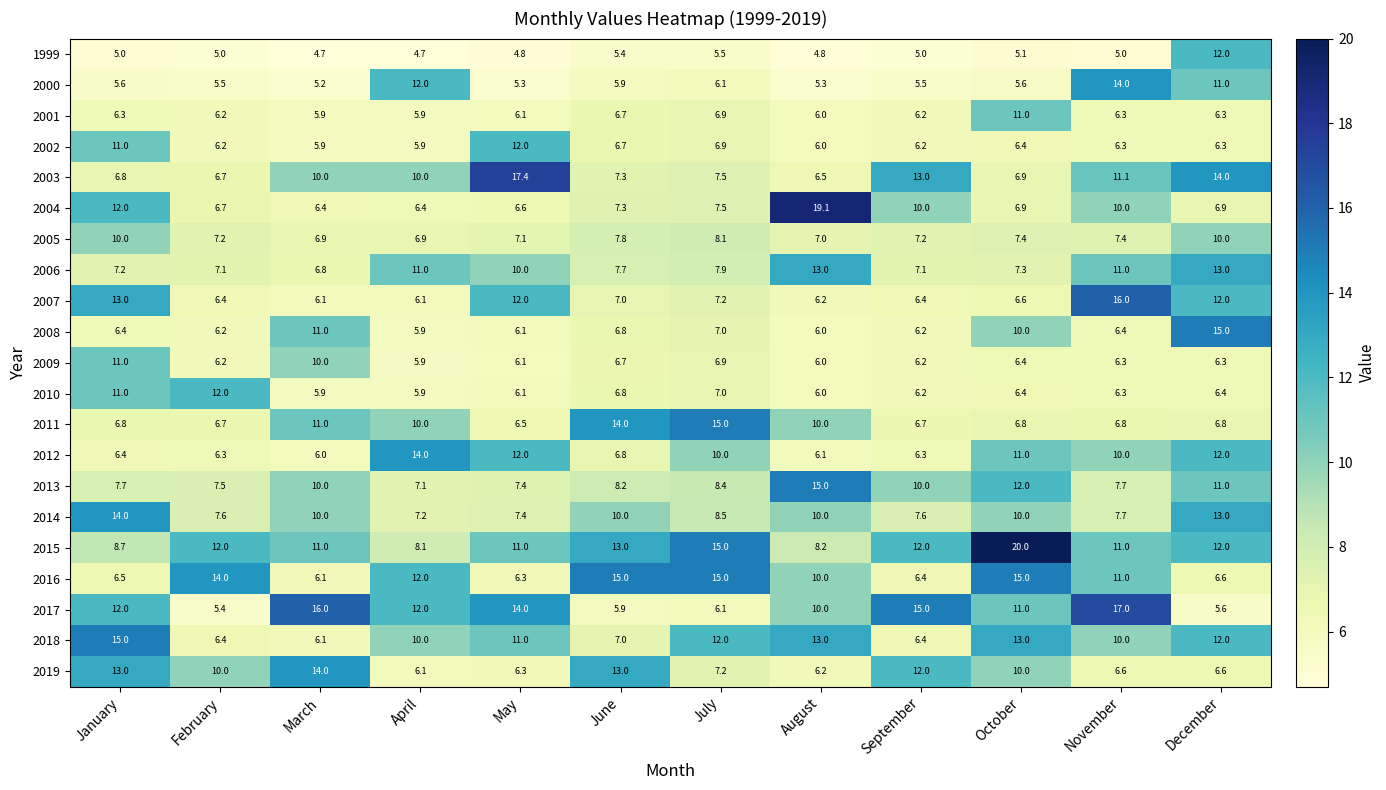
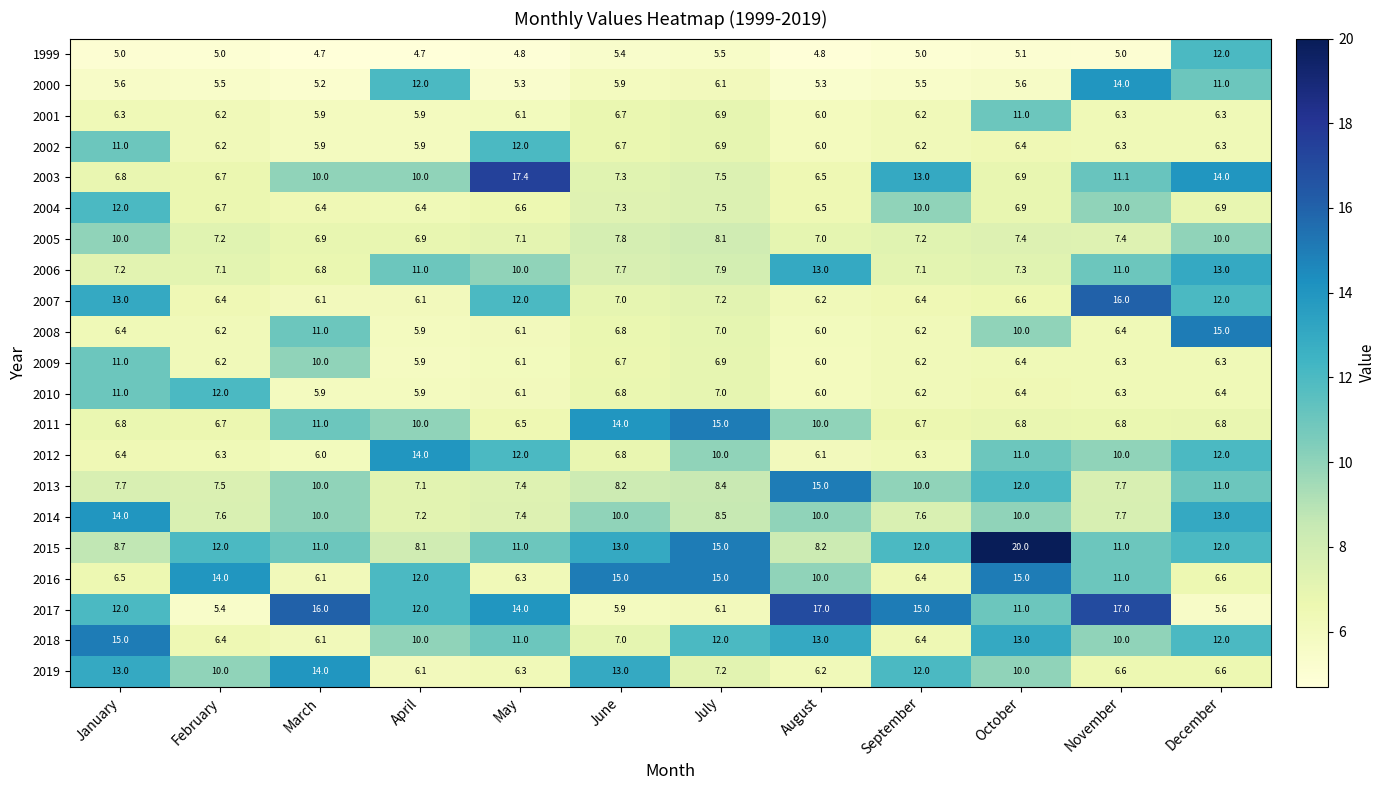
2004, August: 19.1 -> 6.5
2017, August: 10.0 -> 17.0
